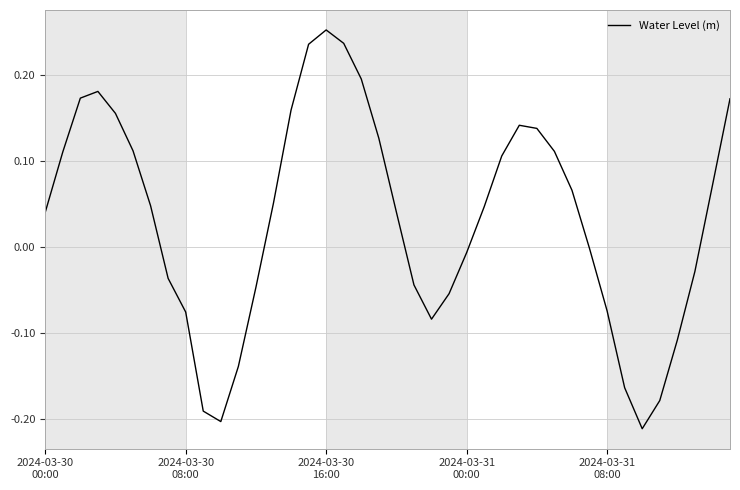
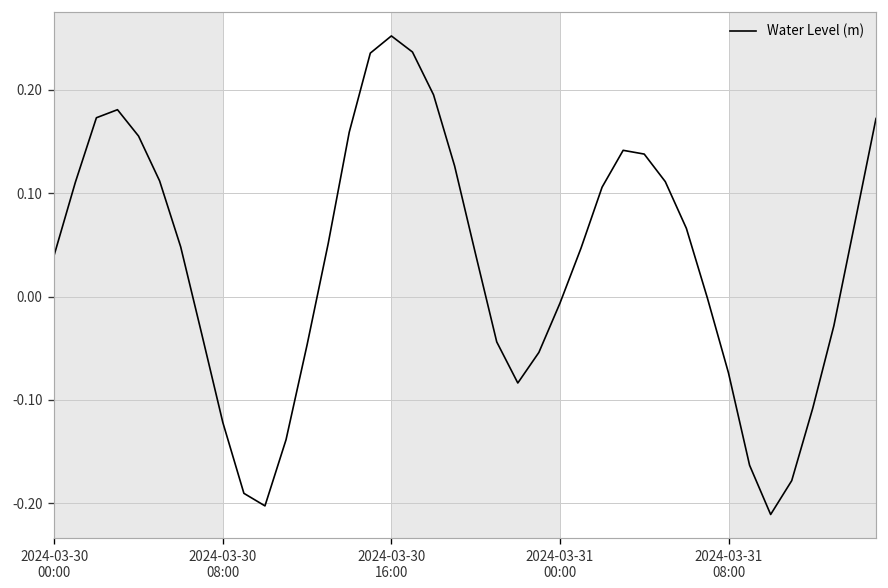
2024-03-30 08:00: -0.08 -> -0.12
